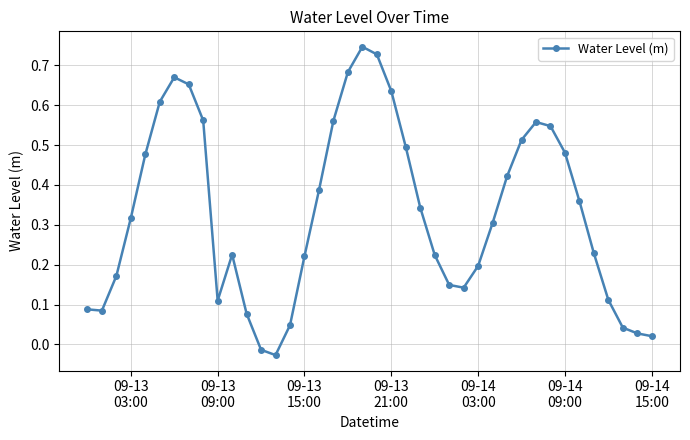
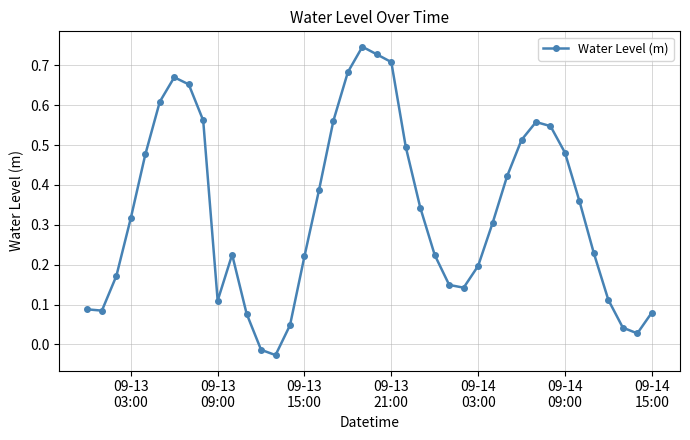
09-13 21:00: 0.64 -> 0.71
09-14 15:00: 0.02 -> 0.08
